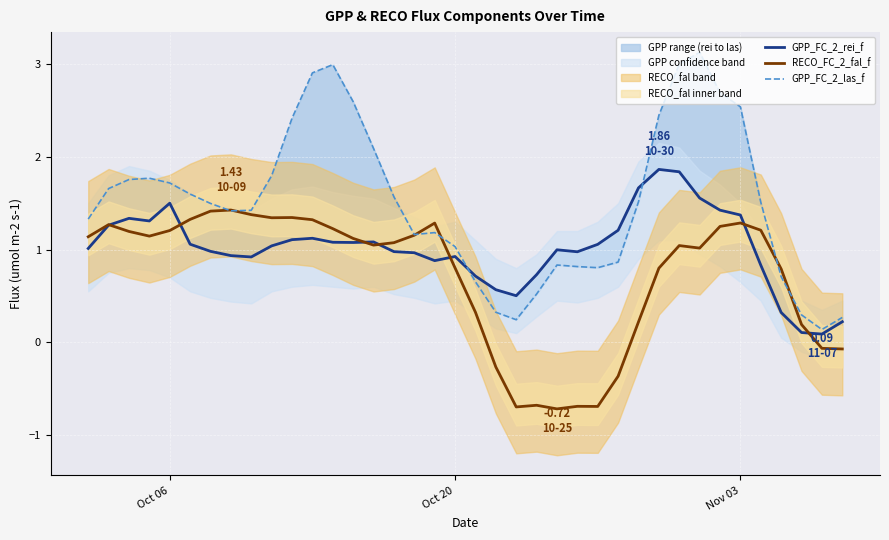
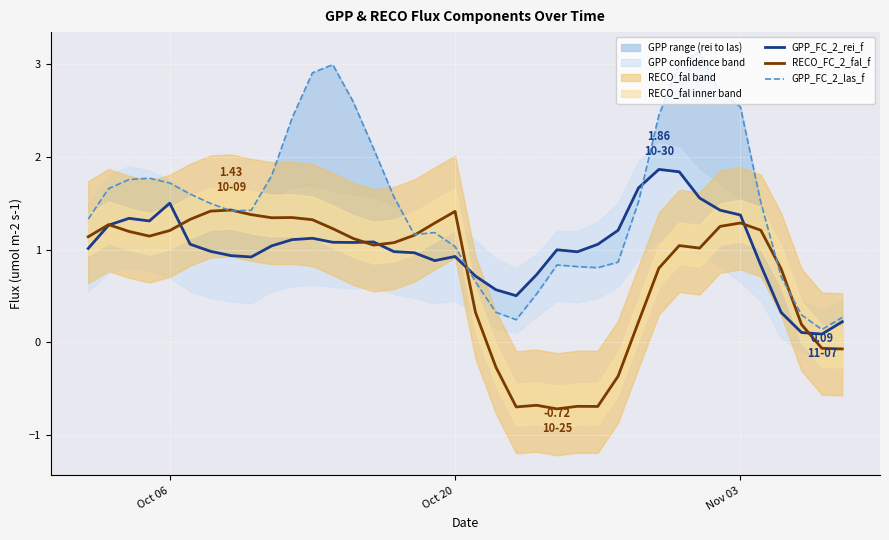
RECO_FC_2_fal_f, Oct 20: 0.8 -> 1.4
